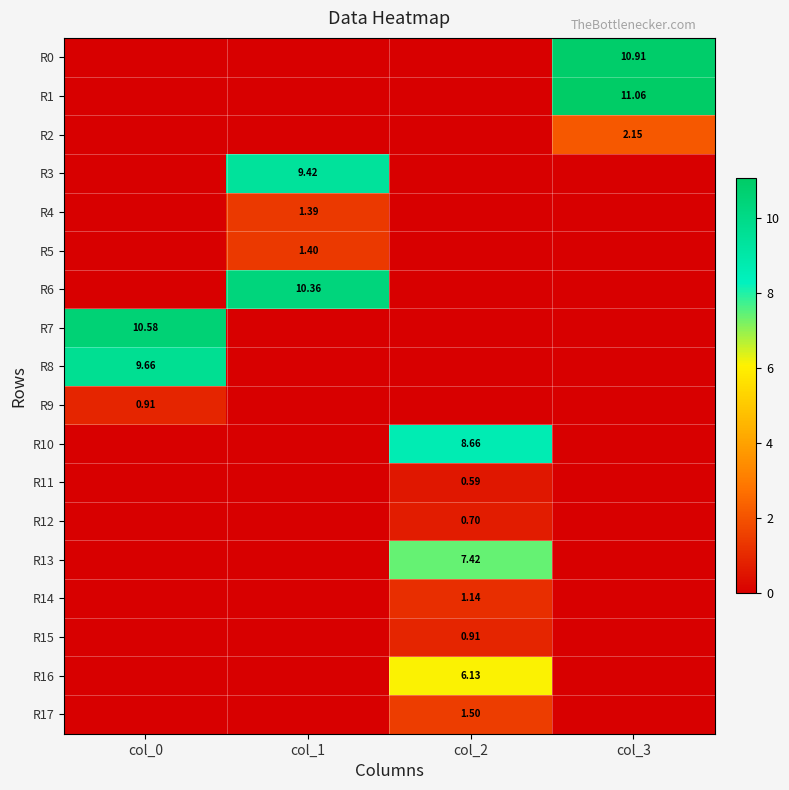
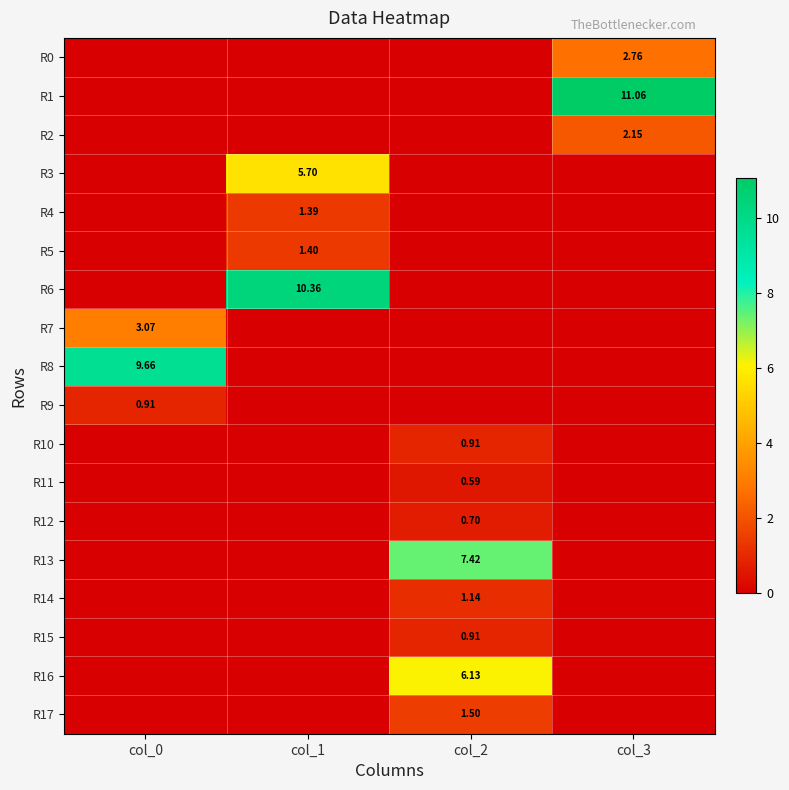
R0, col_3: 10.91 -> 2.76
R3, col_1: 9.42 -> 5.70
R7, col_0: 10.58 -> 3.07
R10, col_2: 8.66 -> 0.91
